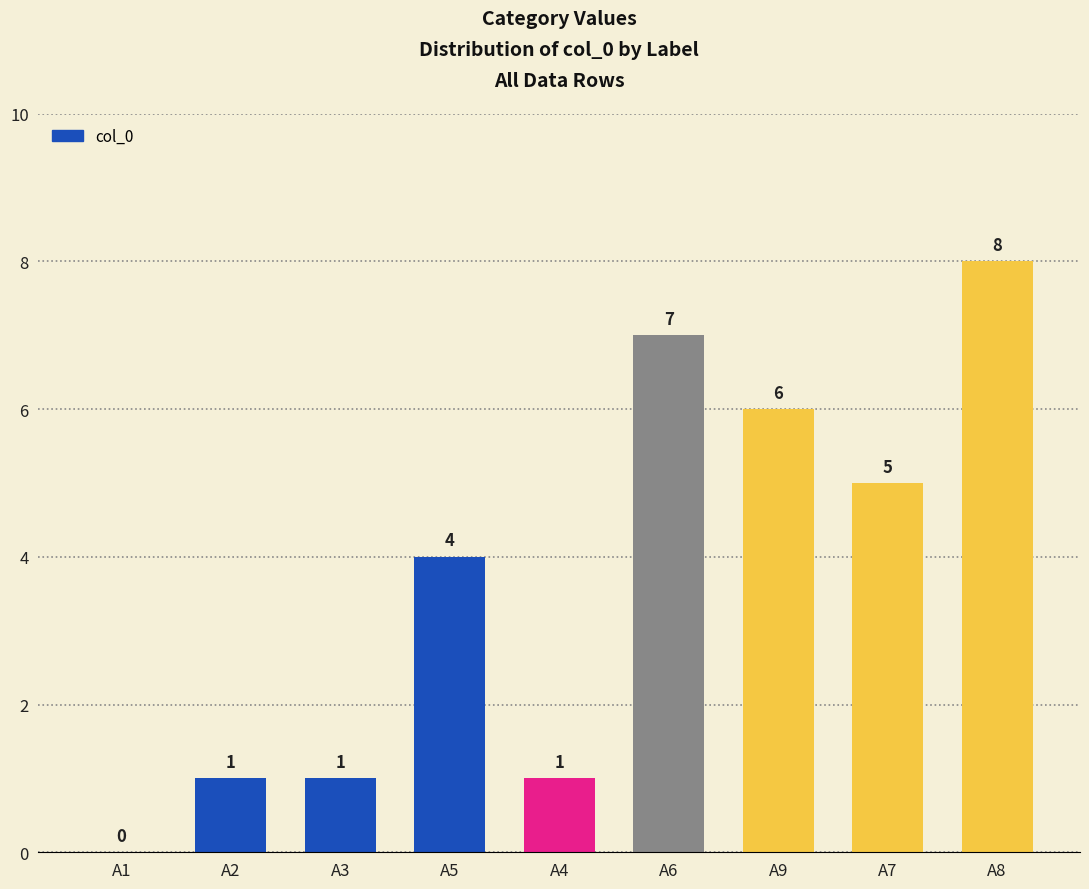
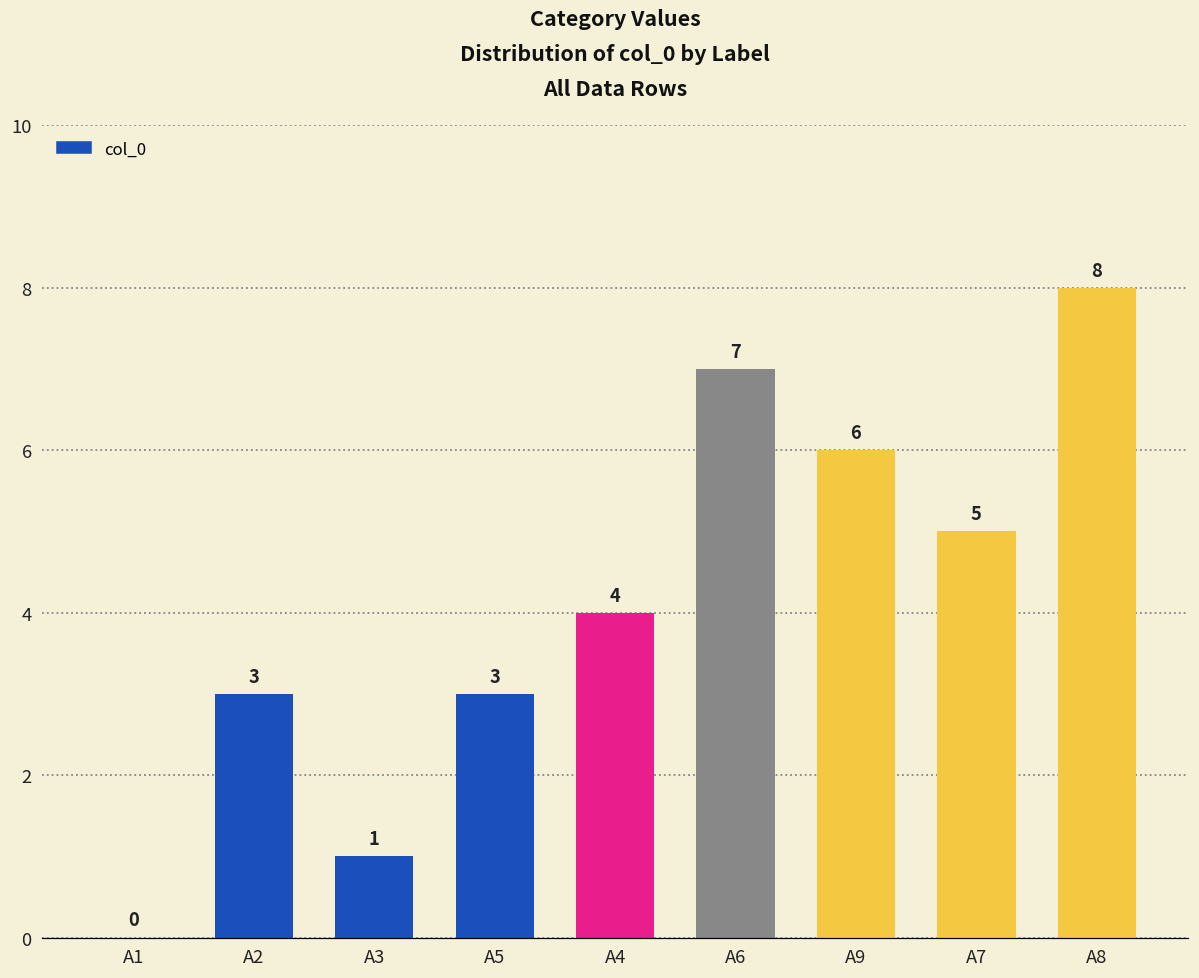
A2: 1 -> 3
A5: 4 -> 3
A4: 1 -> 4
